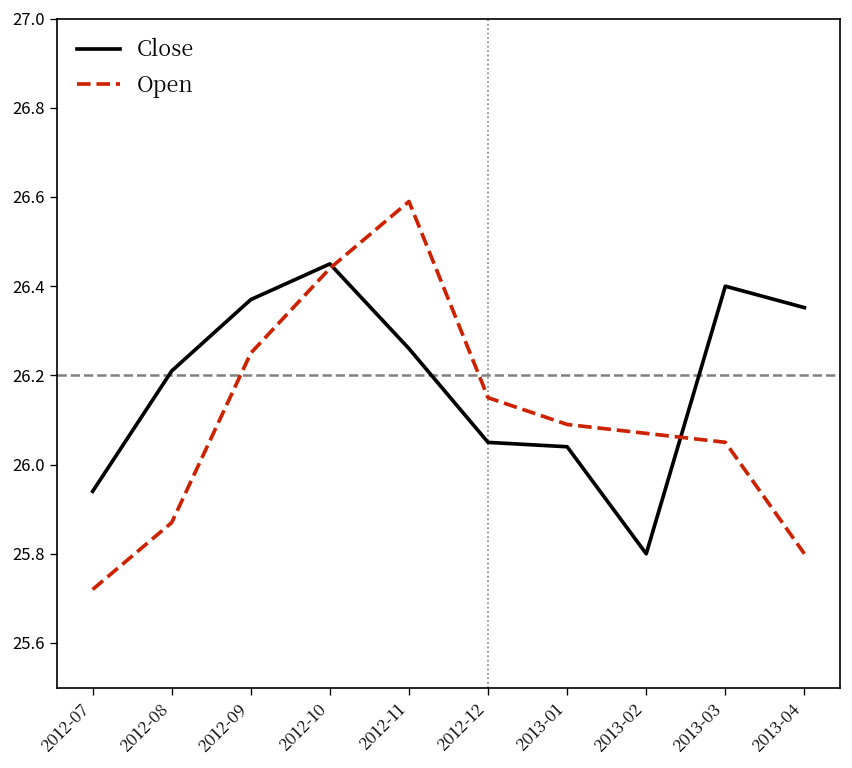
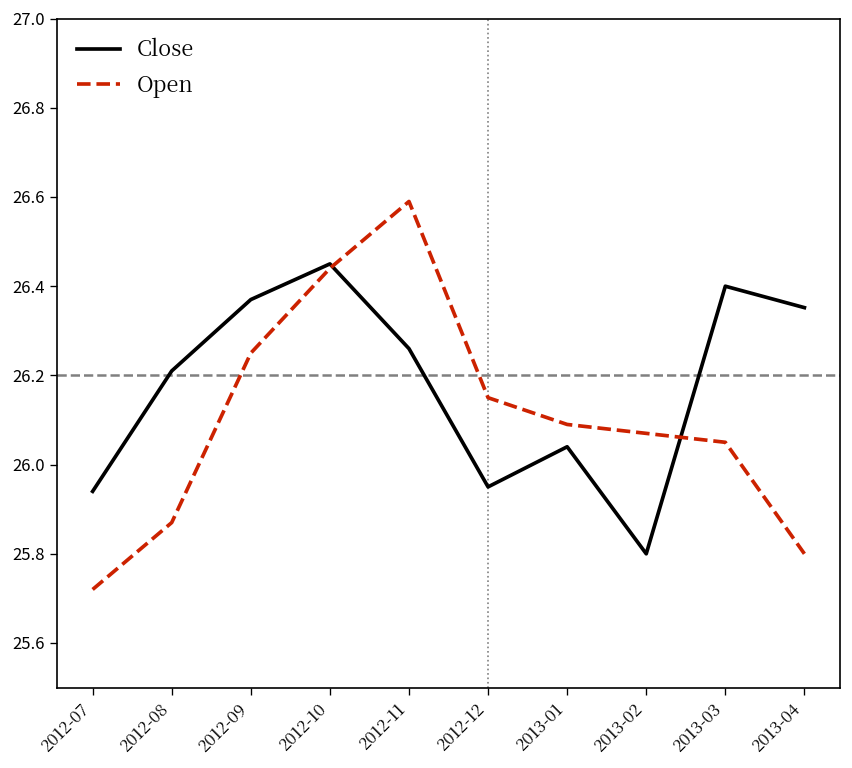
Close, 2012-12: 26.05 -> 25.95
